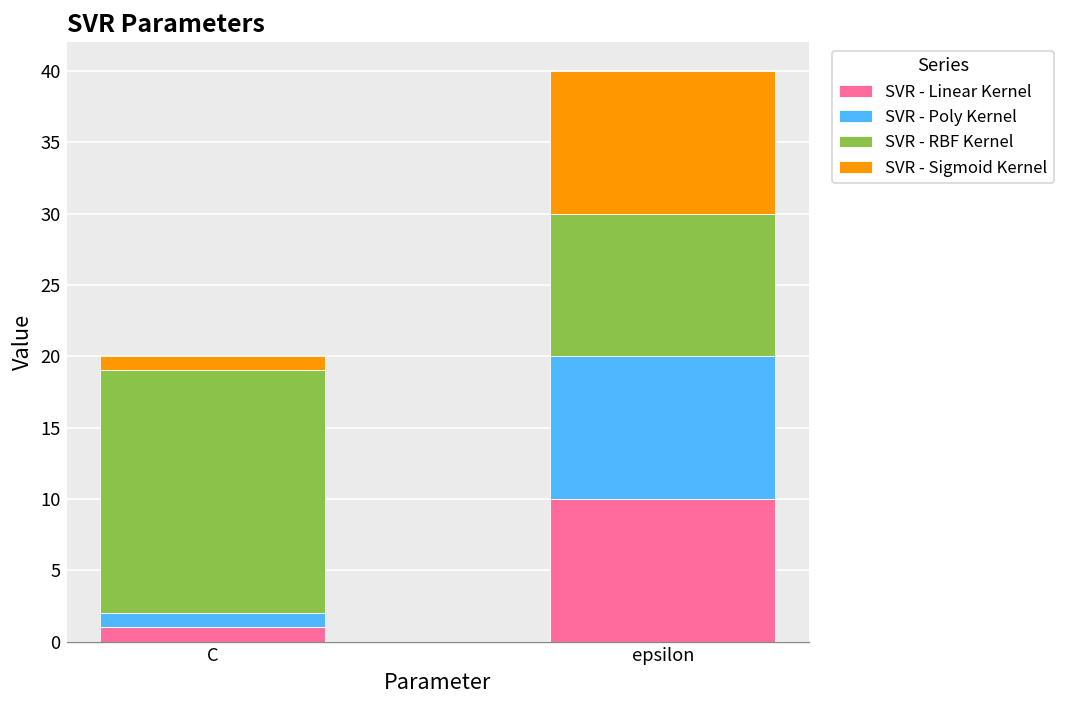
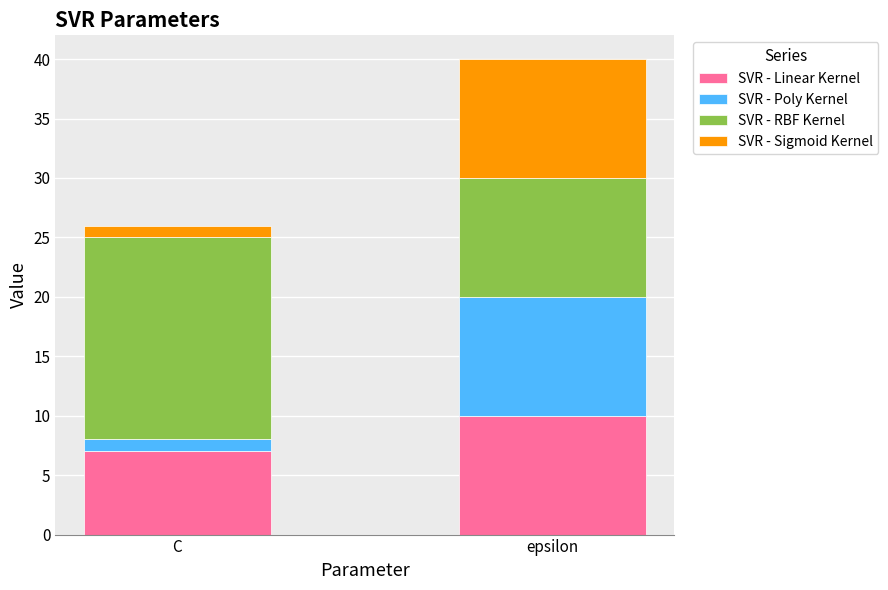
SVR - Linear Kernel, C: 1 -> 7
